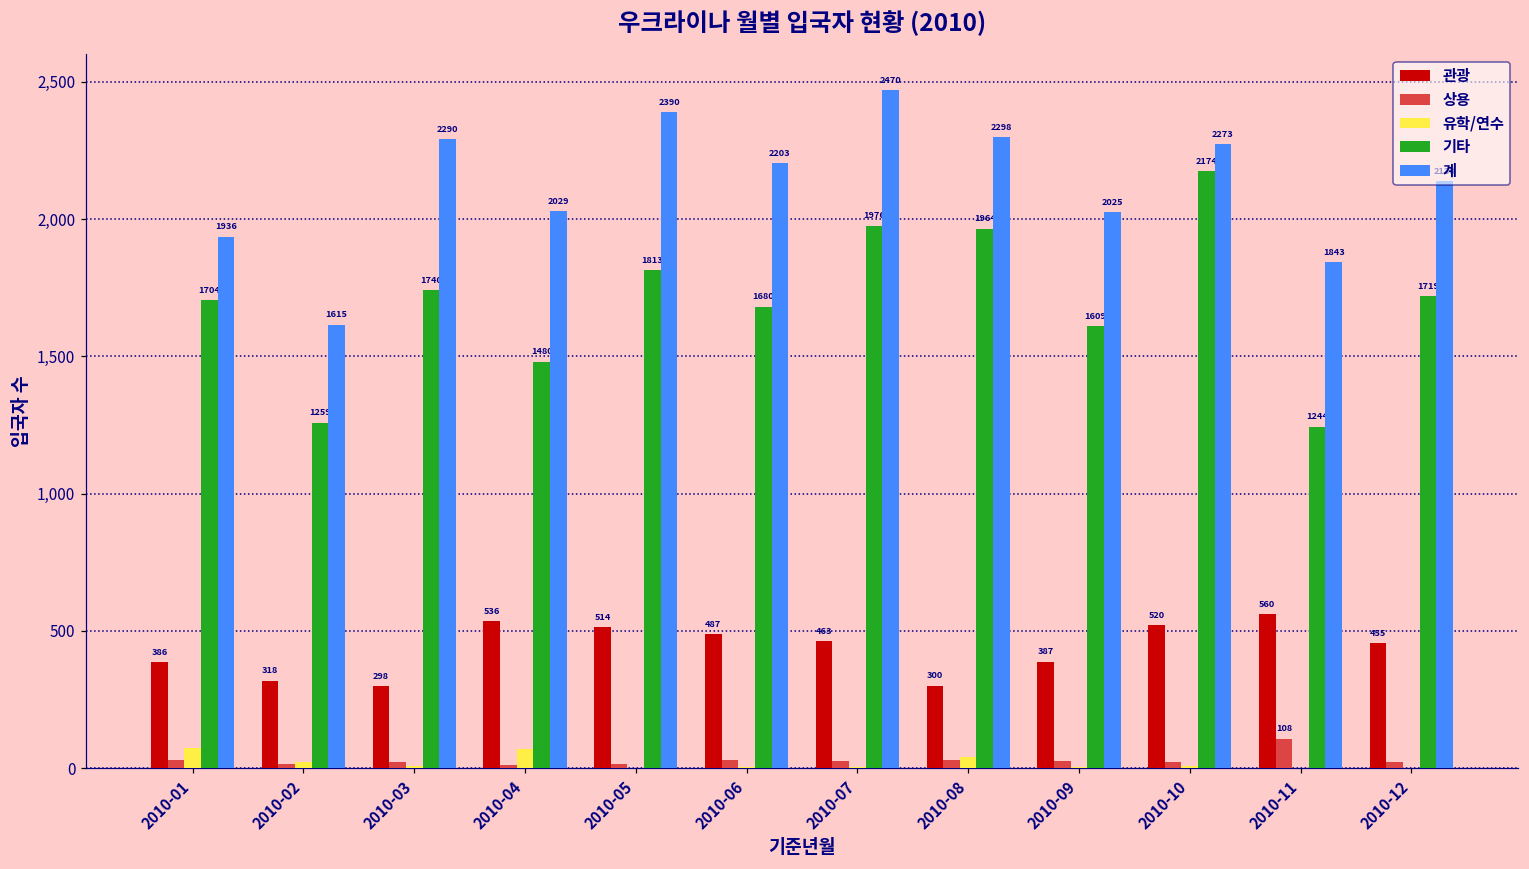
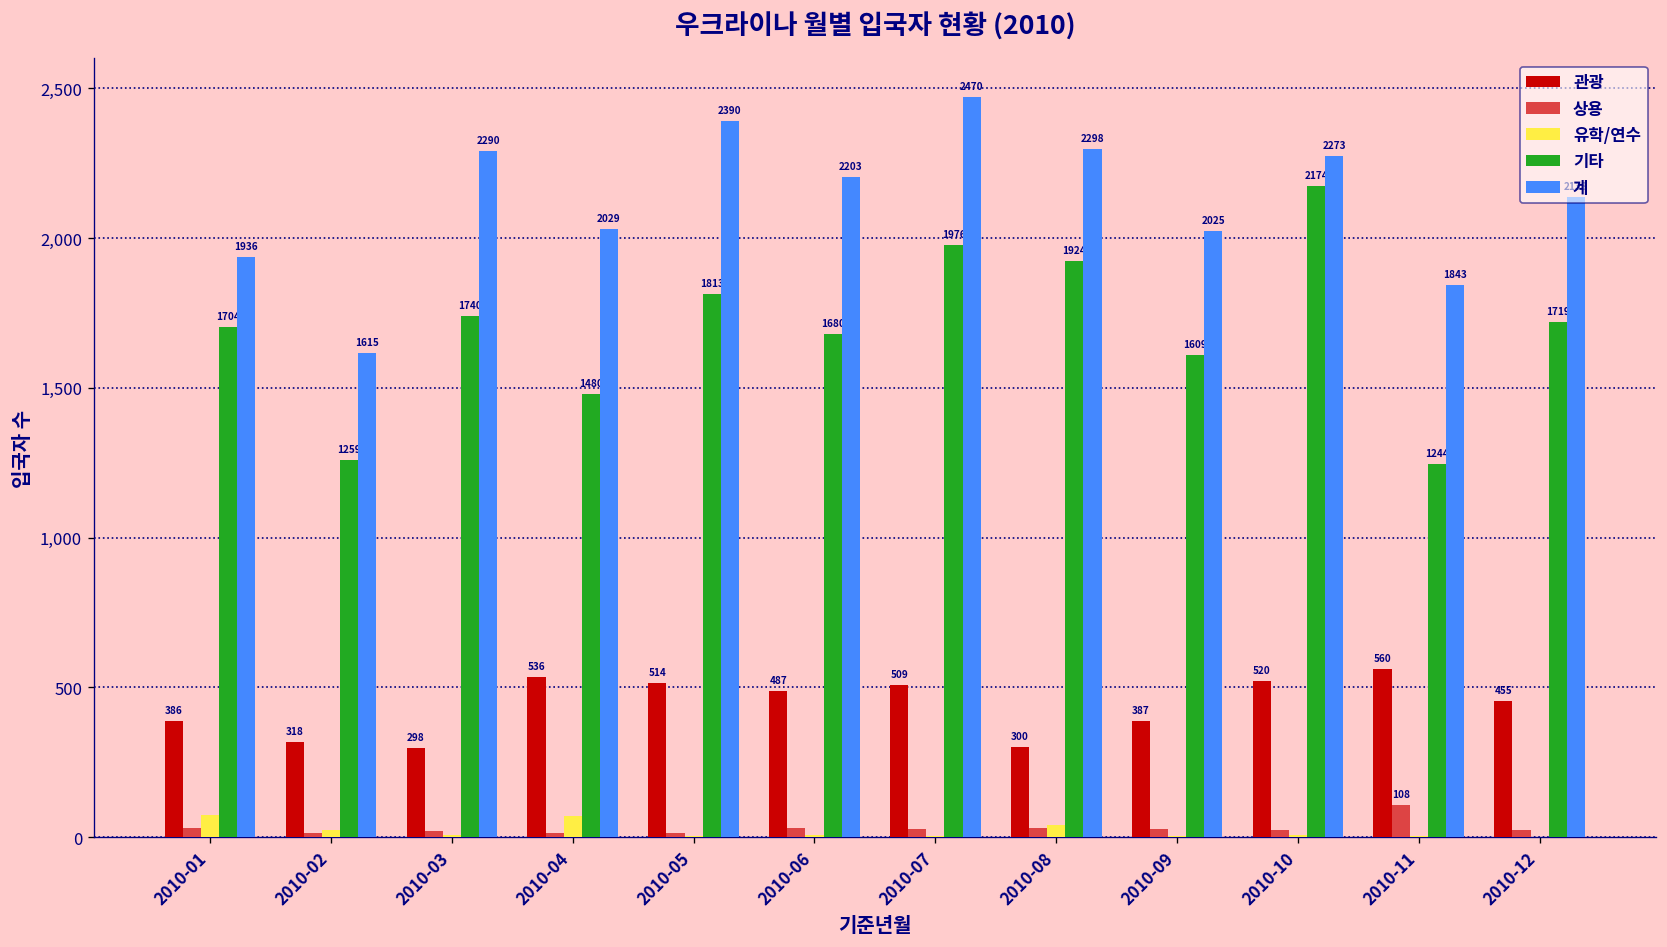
관광, 2010-07: 463 -> 509
기타, 2010-08: 1964 -> 1924
